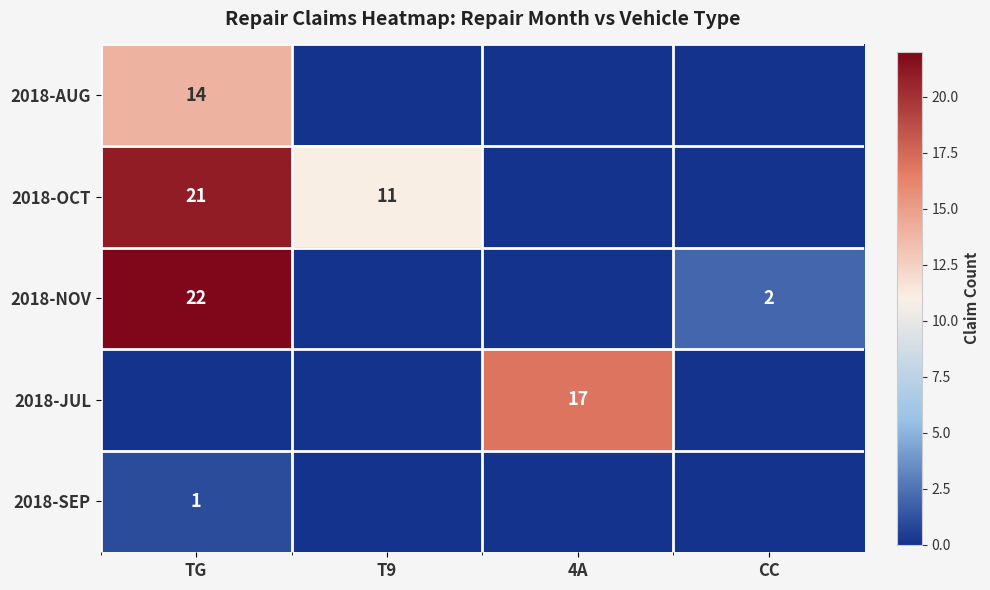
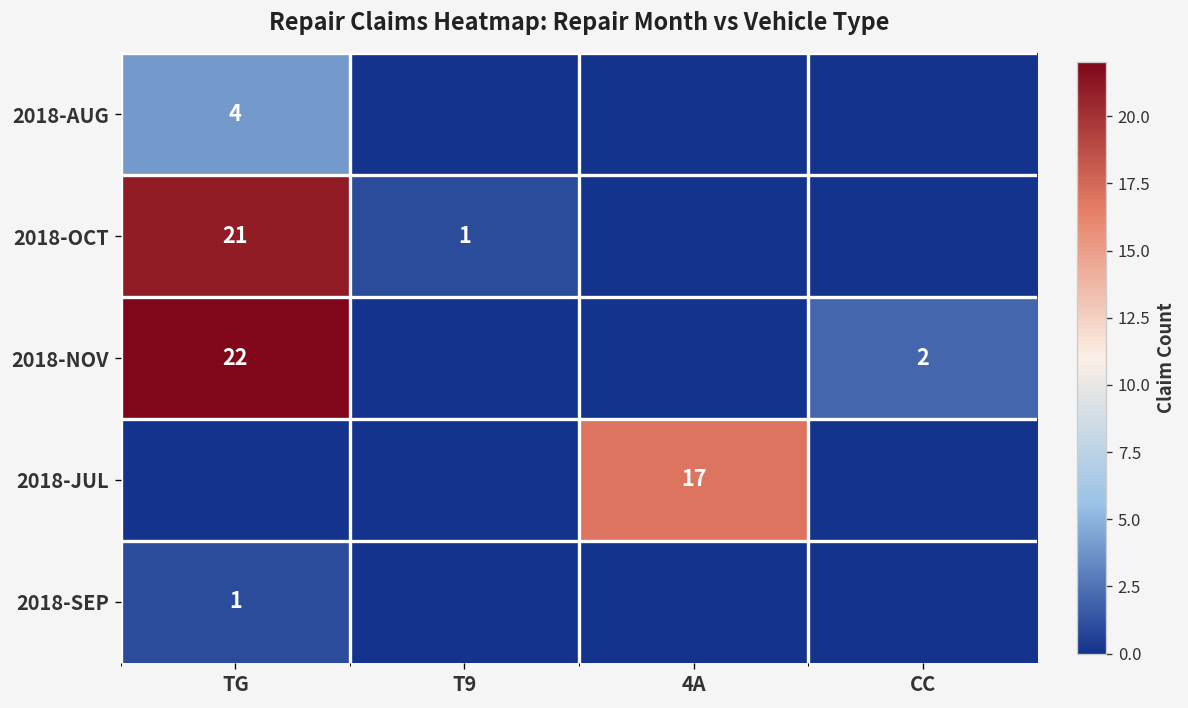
2018-AUG, TG: 14 -> 4
2018-OCT, T9: 11 -> 1
